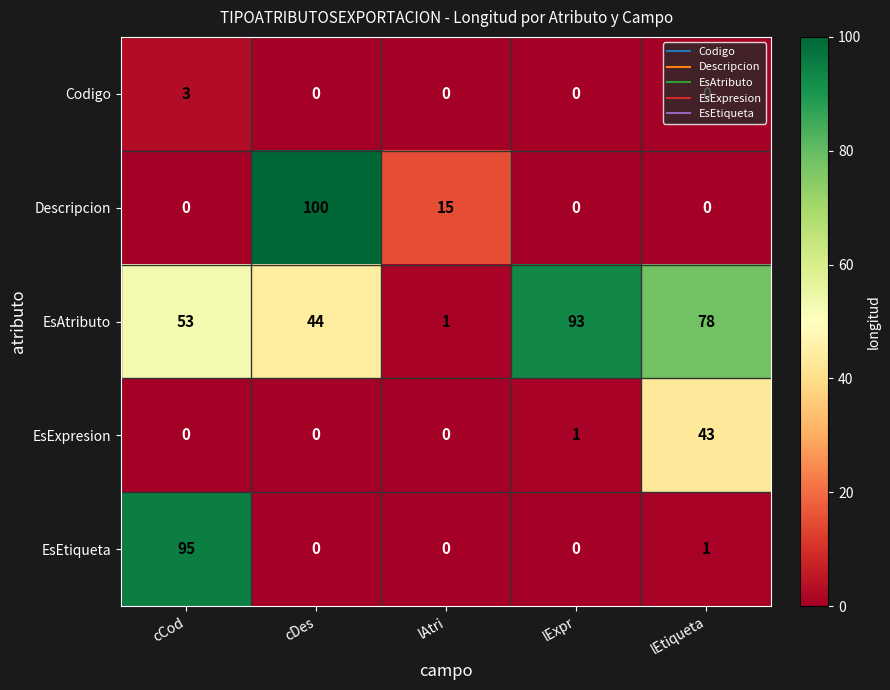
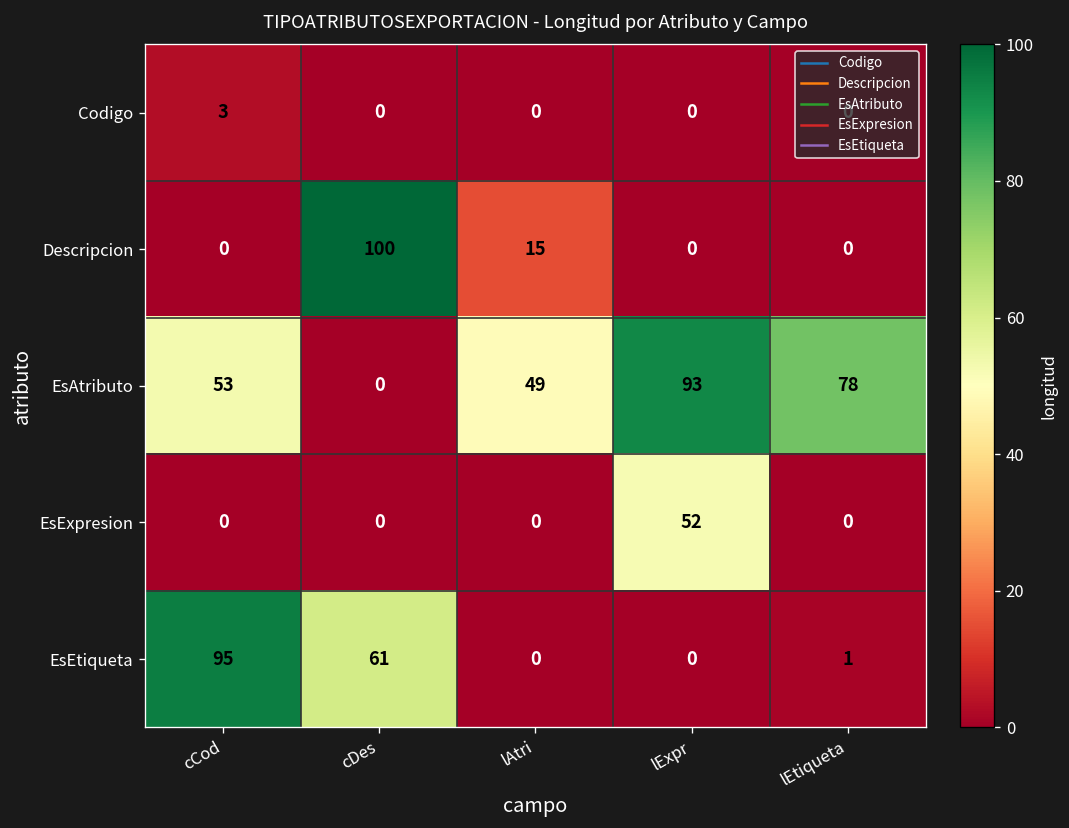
EsAtributo, cDes: 44 -> 0
EsAtributo, lAtri: 1 -> 49
EsExpresion, lExpr: 1 -> 52
EsExpresion, lEtiqueta: 43 -> 0
EsEtiqueta, cDes: 0 -> 61
